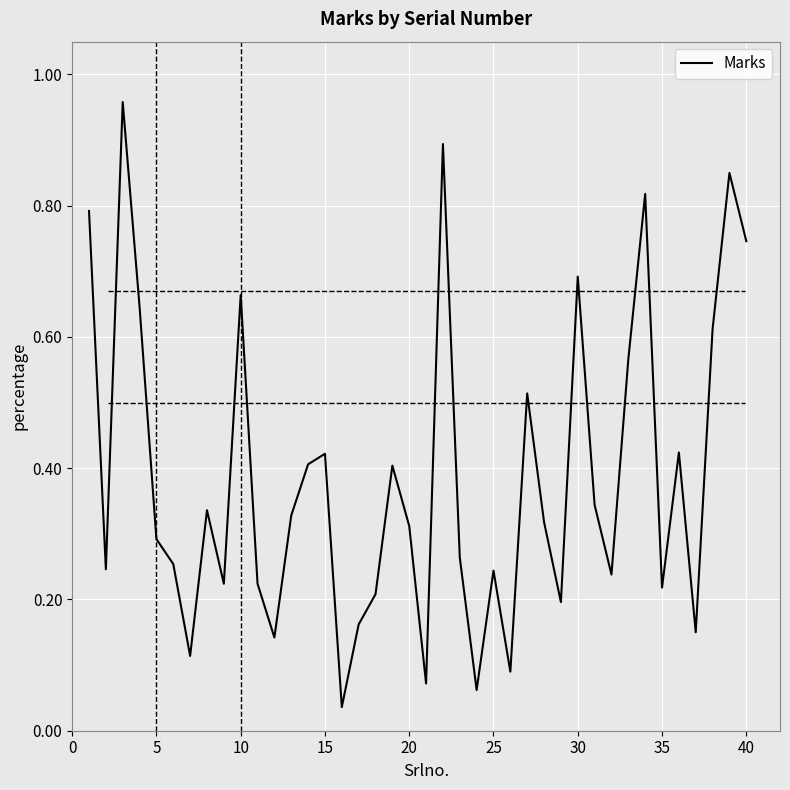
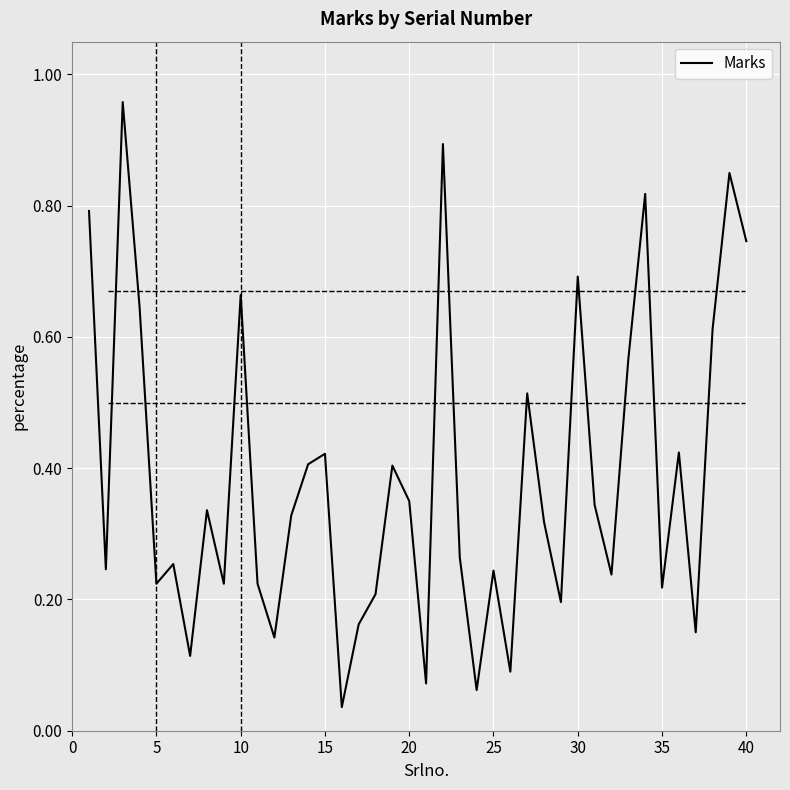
5: 0.29 -> 0.22
20: 0.31 -> 0.35
